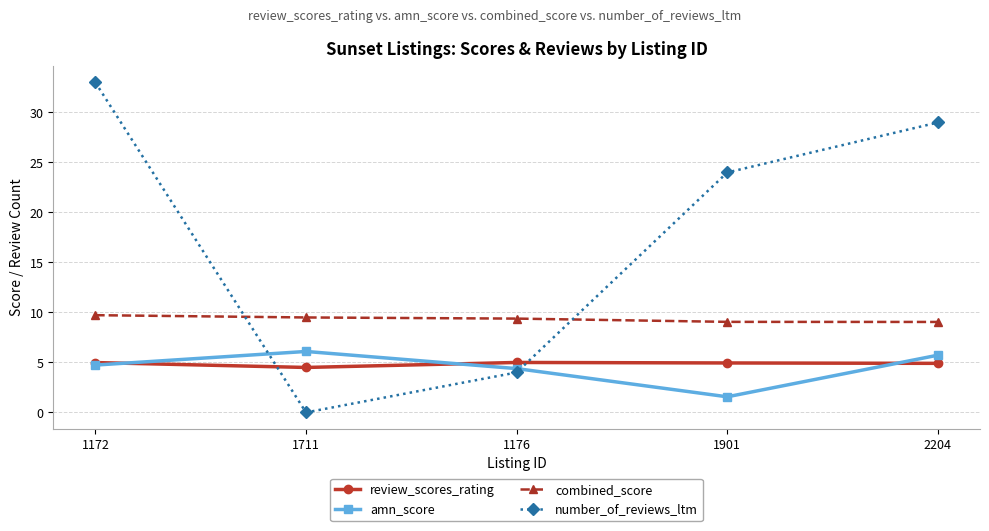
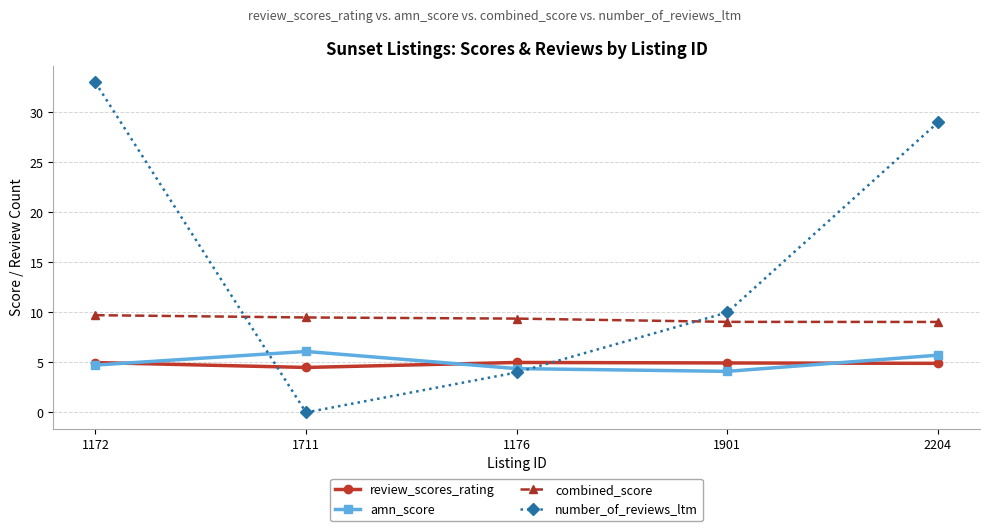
amn_score, 1901: 1.6 -> 4.1
number_of_reviews_ltm, 1901: 24 -> 10
